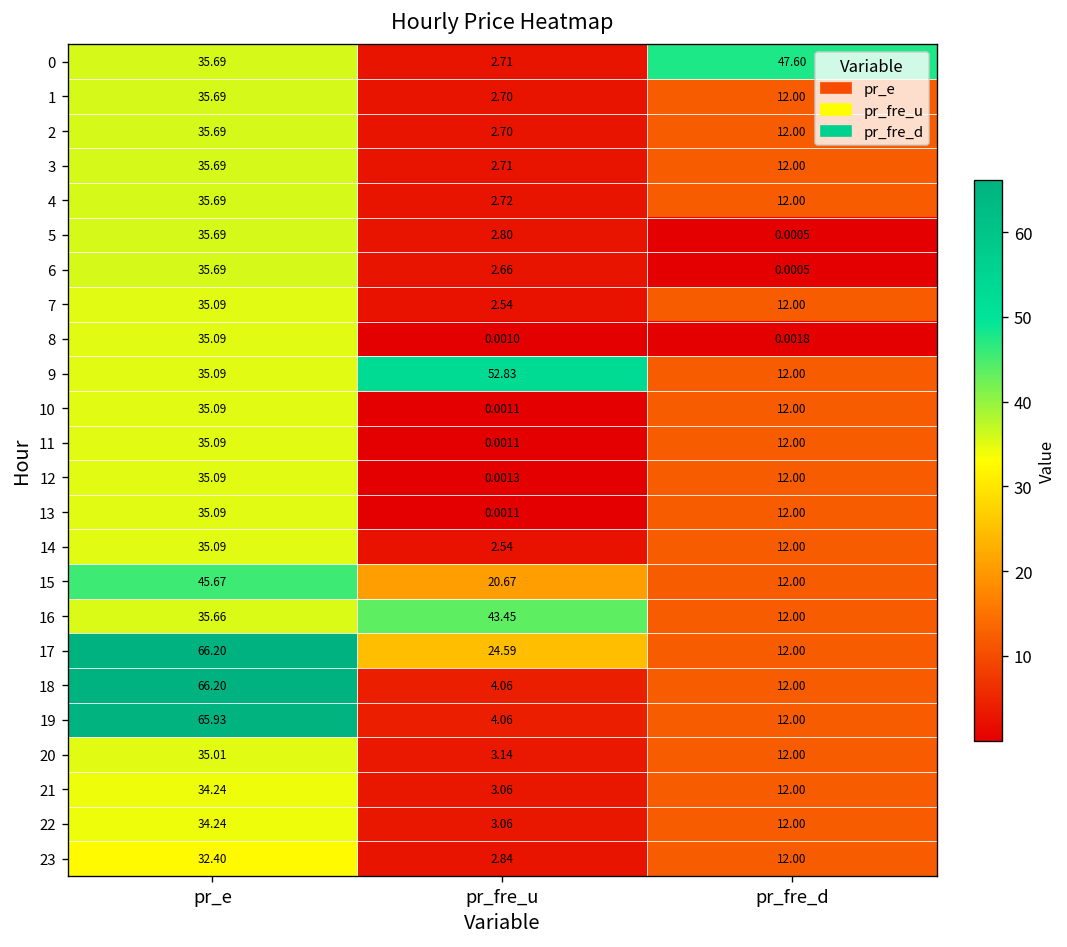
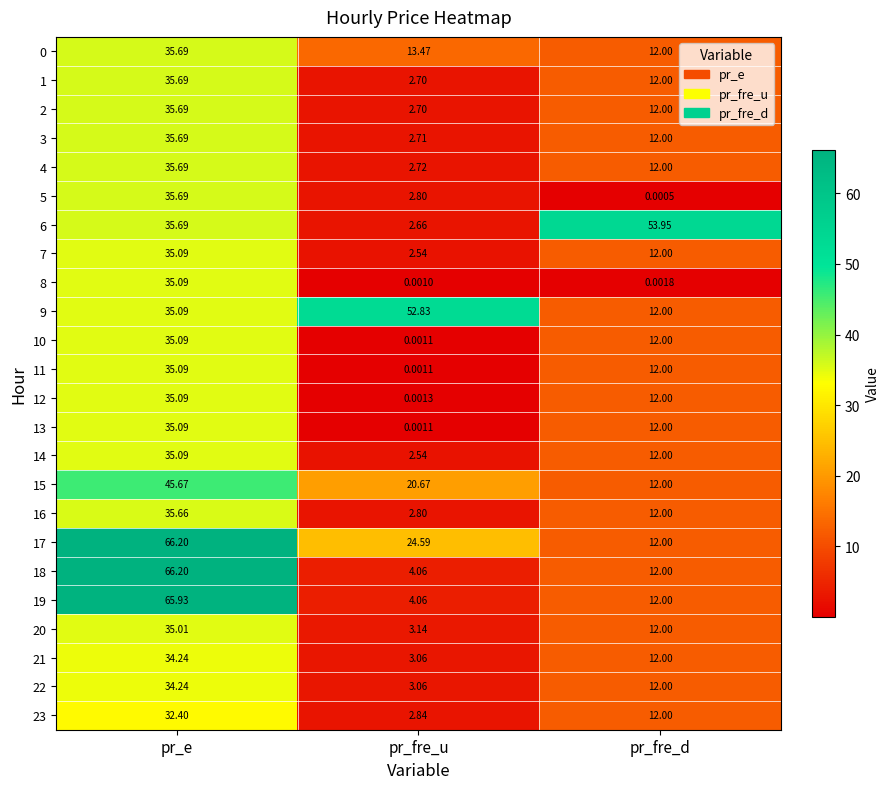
0, pr_fre_u: 2.71 -> 13.47
0, pr_fre_d: 47.60 -> 12.00
6, pr_fre_d: 0.0005 -> 53.95
16, pr_fre_u: 43.45 -> 2.80
